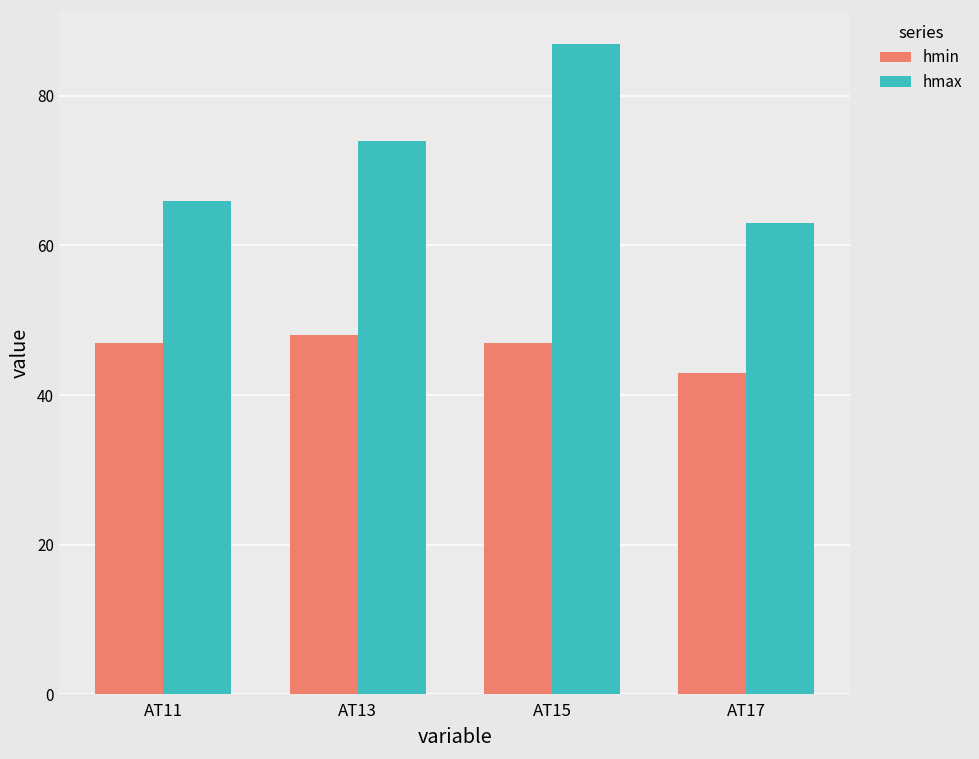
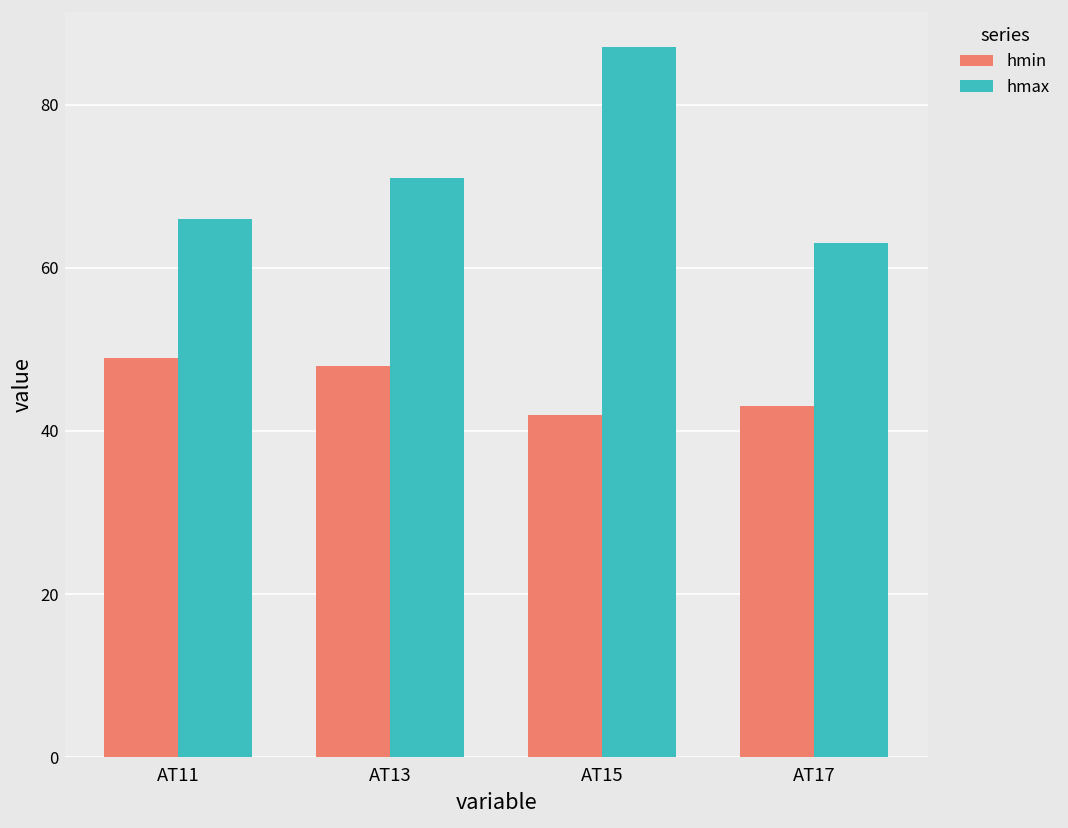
hmin, AT11: 47 -> 49
hmax, AT13: 74 -> 71
hmin, AT15: 47 -> 42
